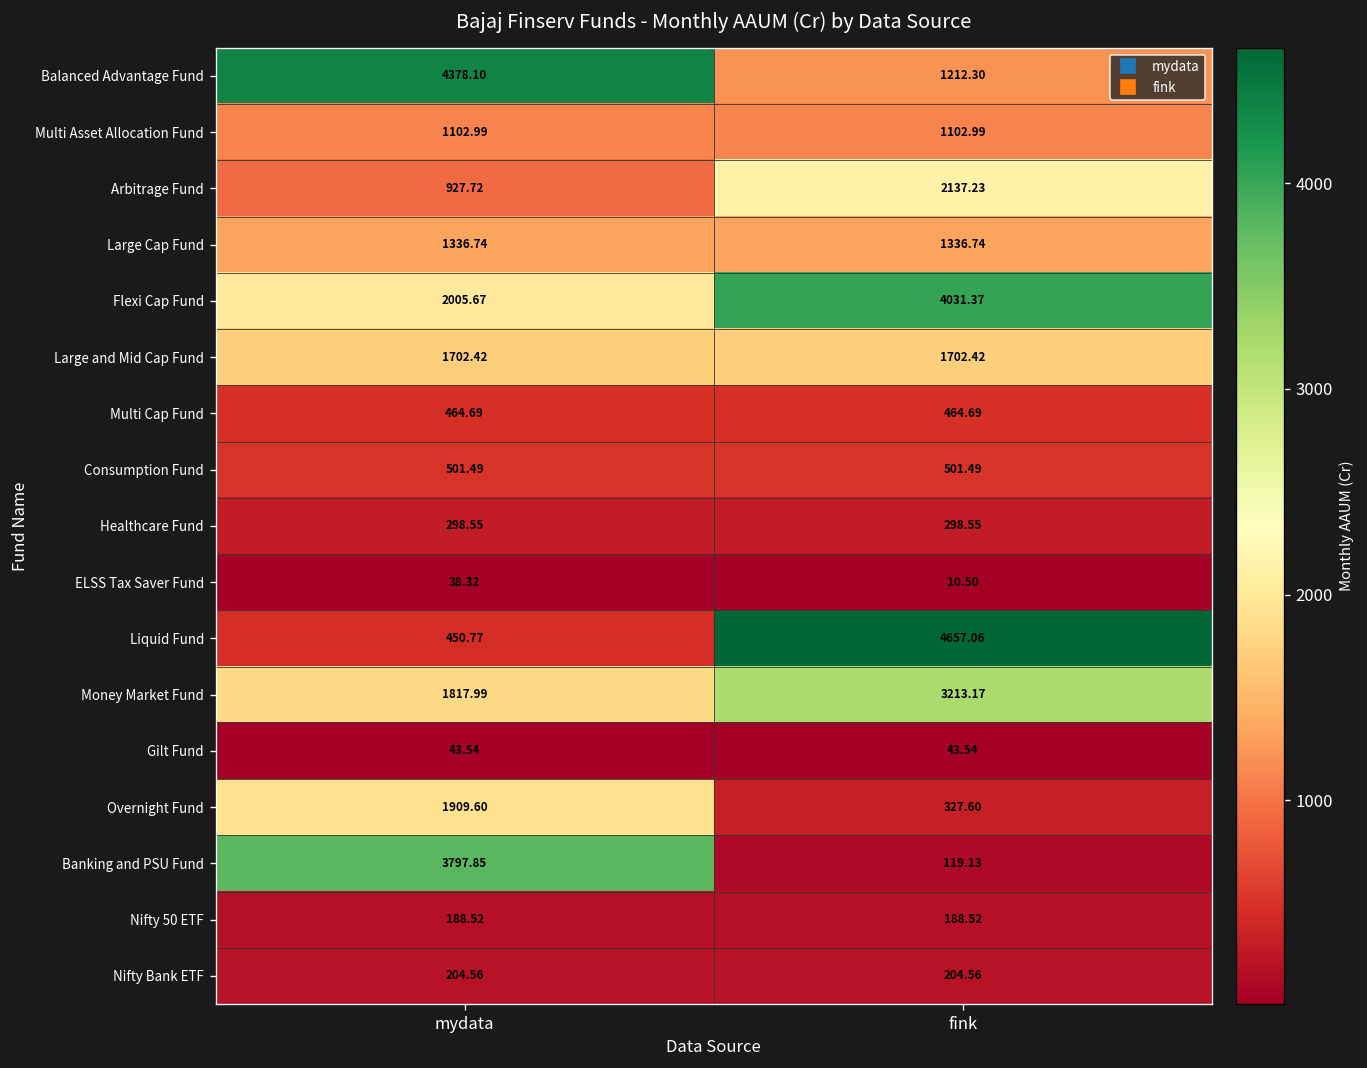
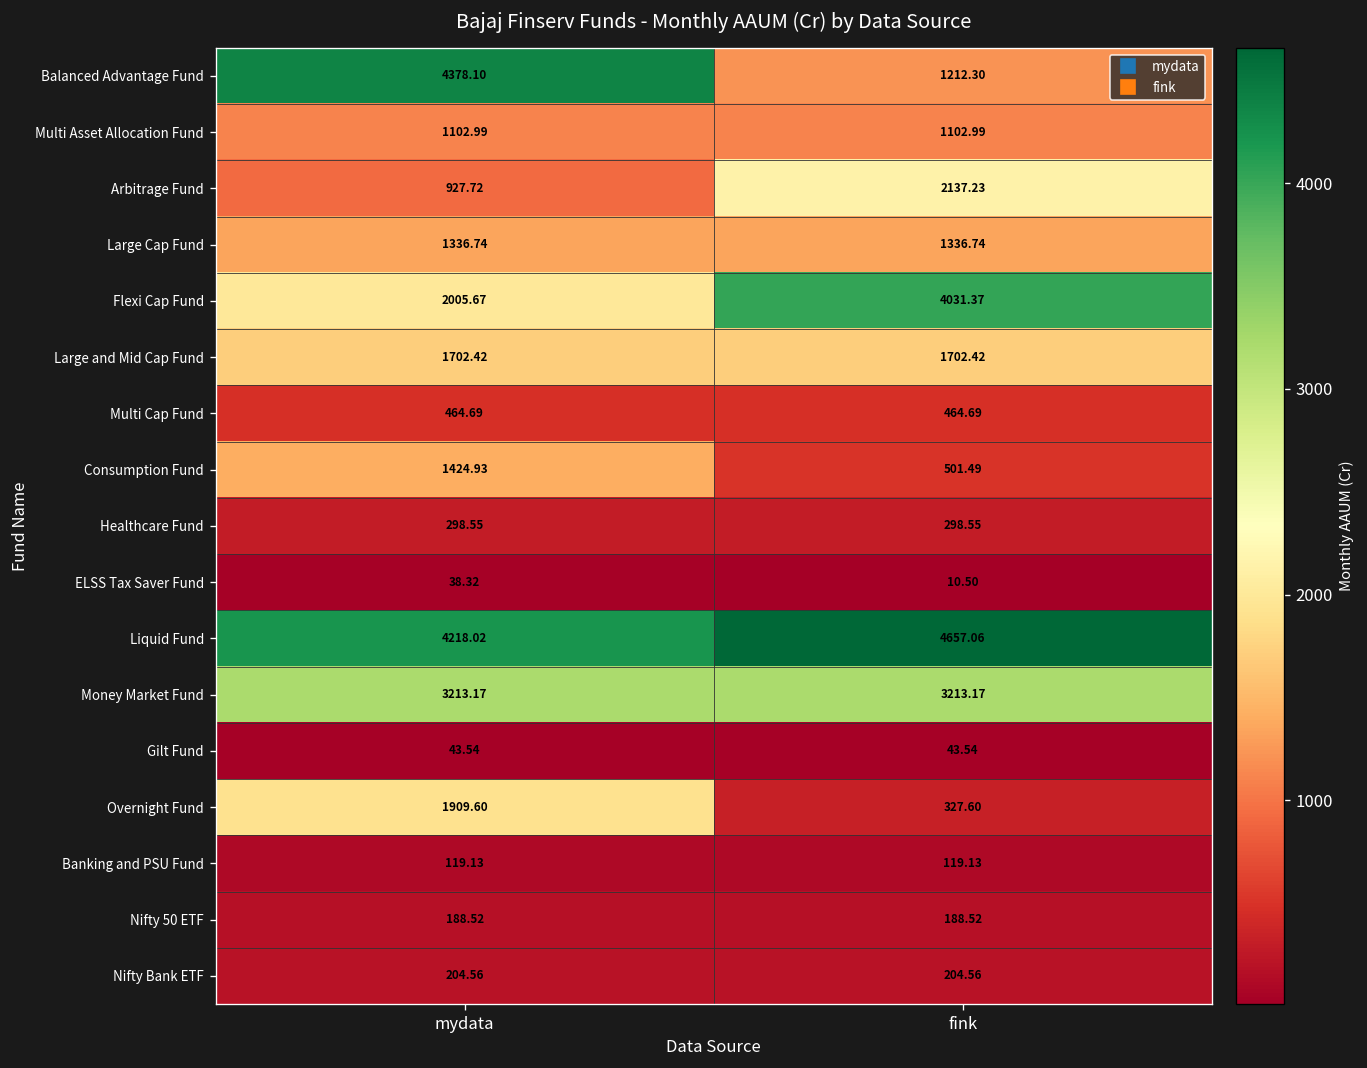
Consumption Fund, mydata: 501.49 -> 1424.93
Liquid Fund, mydata: 450.77 -> 4218.02
Money Market Fund, mydata: 1817.99 -> 3213.17
Banking and PSU Fund, mydata: 3797.85 -> 119.13
